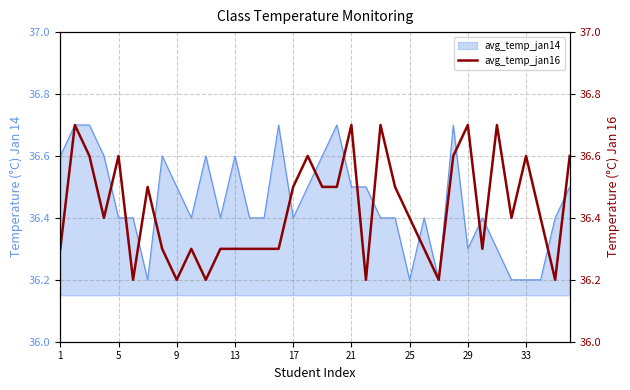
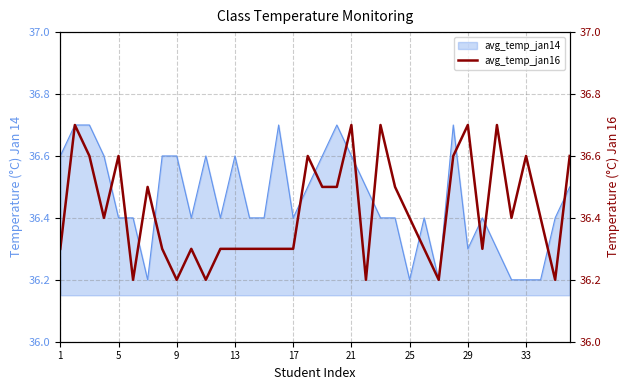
avg_temp_jan14, 9: 36.5 -> 36.6
avg_temp_jan14, 21: 36.5 -> 36.6
avg_temp_jan16, 17: 36.5 -> 36.3
